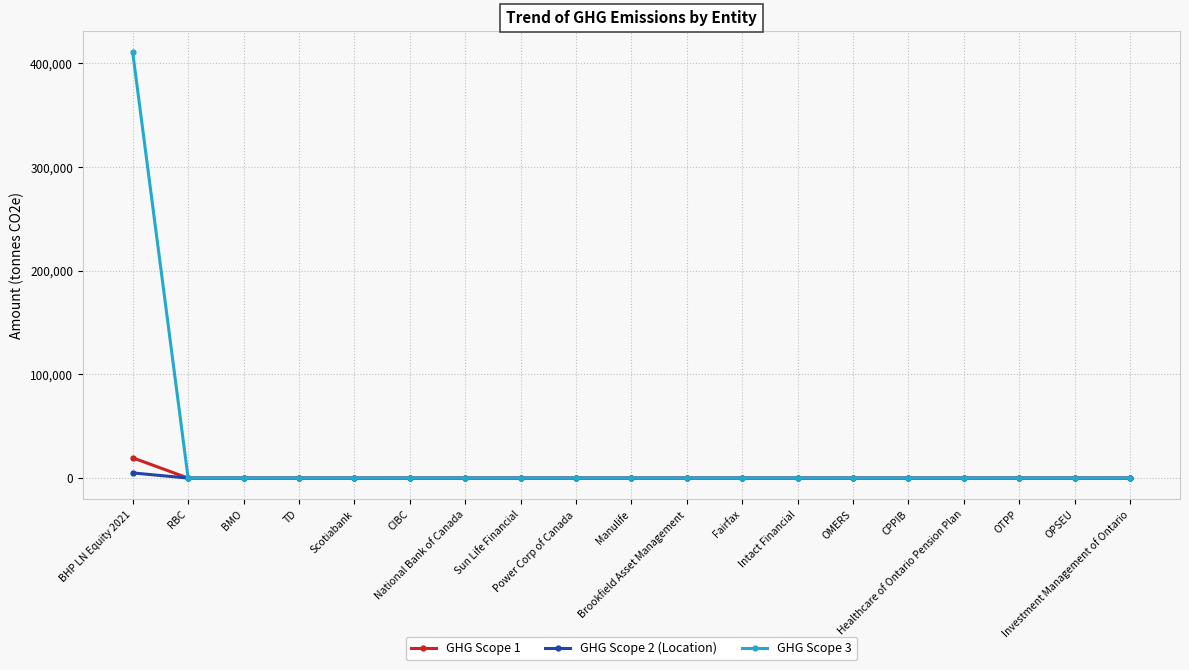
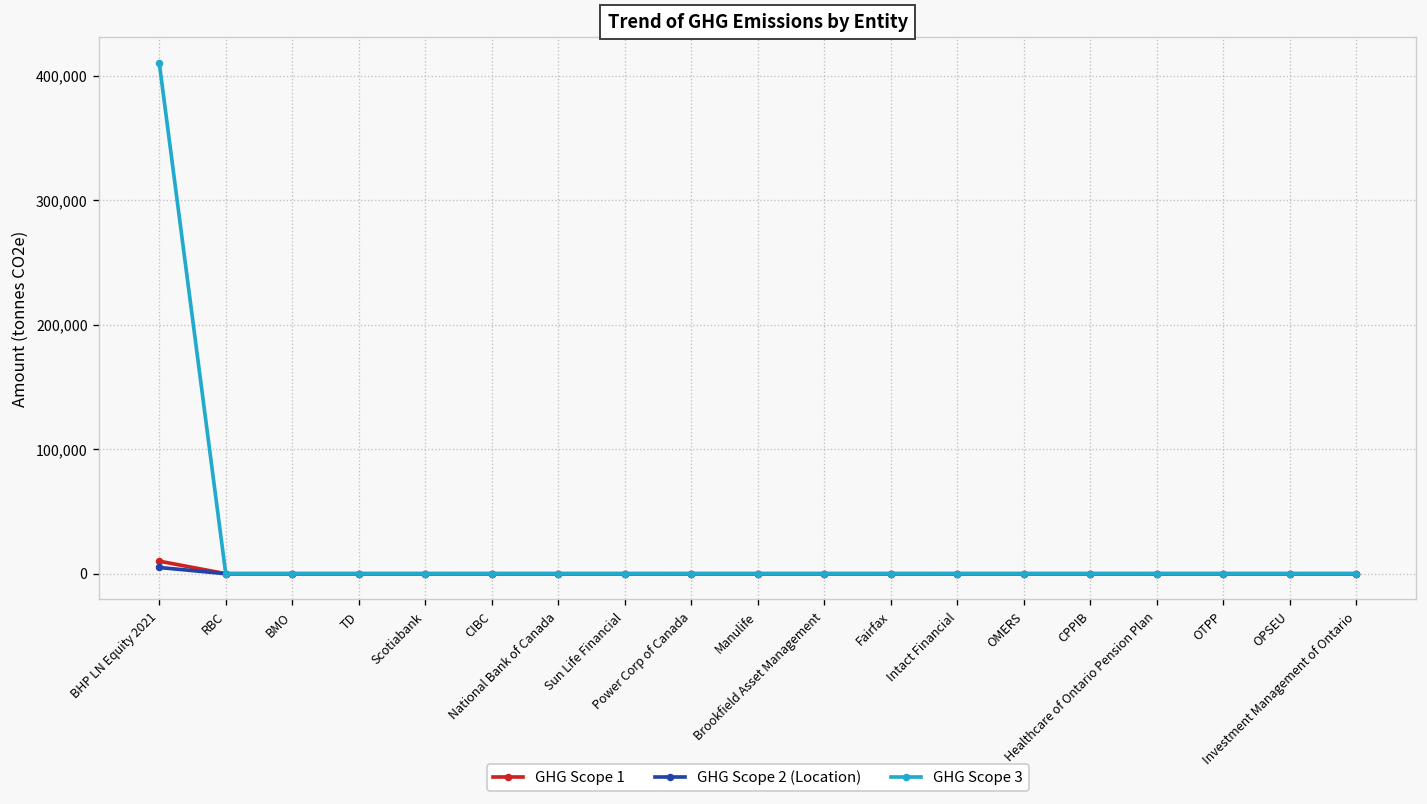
GHG Scope 1, BHP LN Equity 2021: 20,000 -> 10,000
